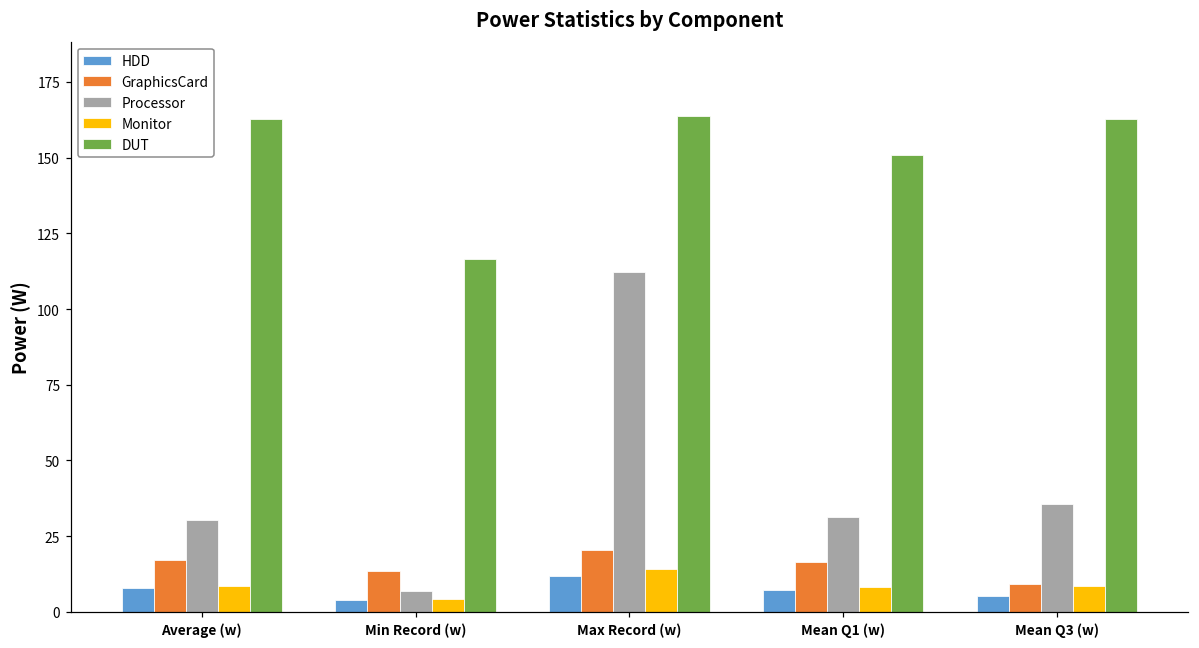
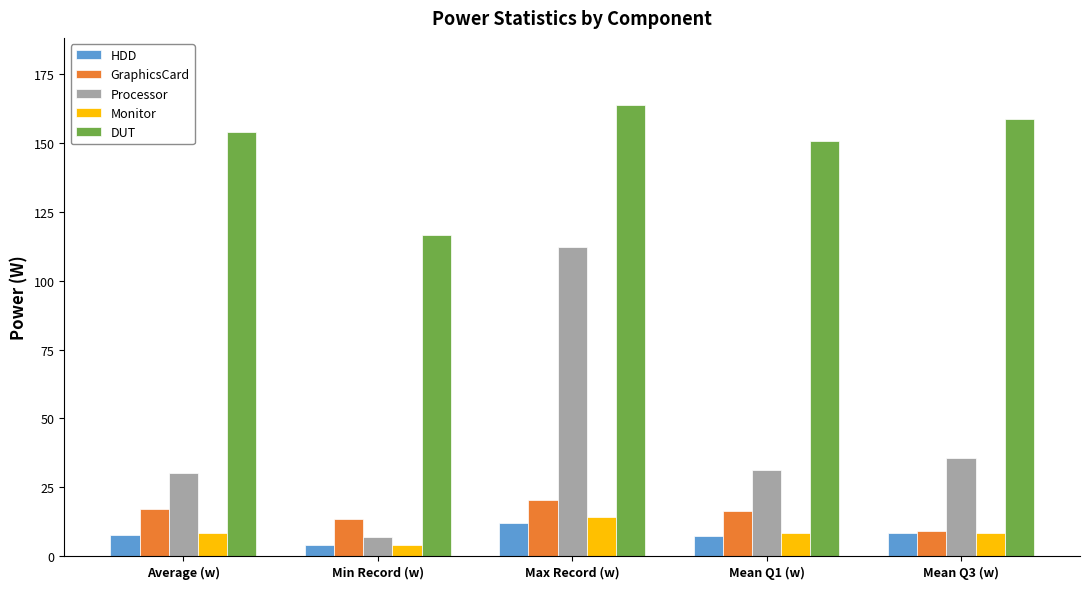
DUT, Average (w): 163 -> 154
HDD, Mean Q3 (w): 5 -> 8
DUT, Mean Q3 (w): 163 -> 159
